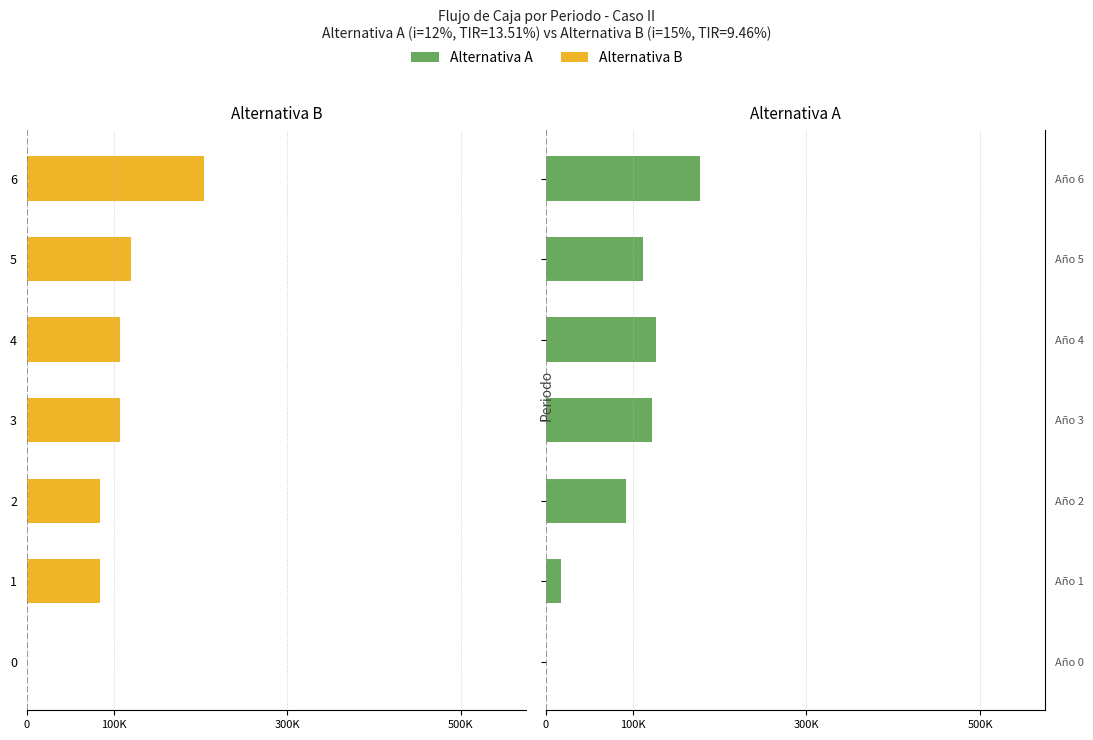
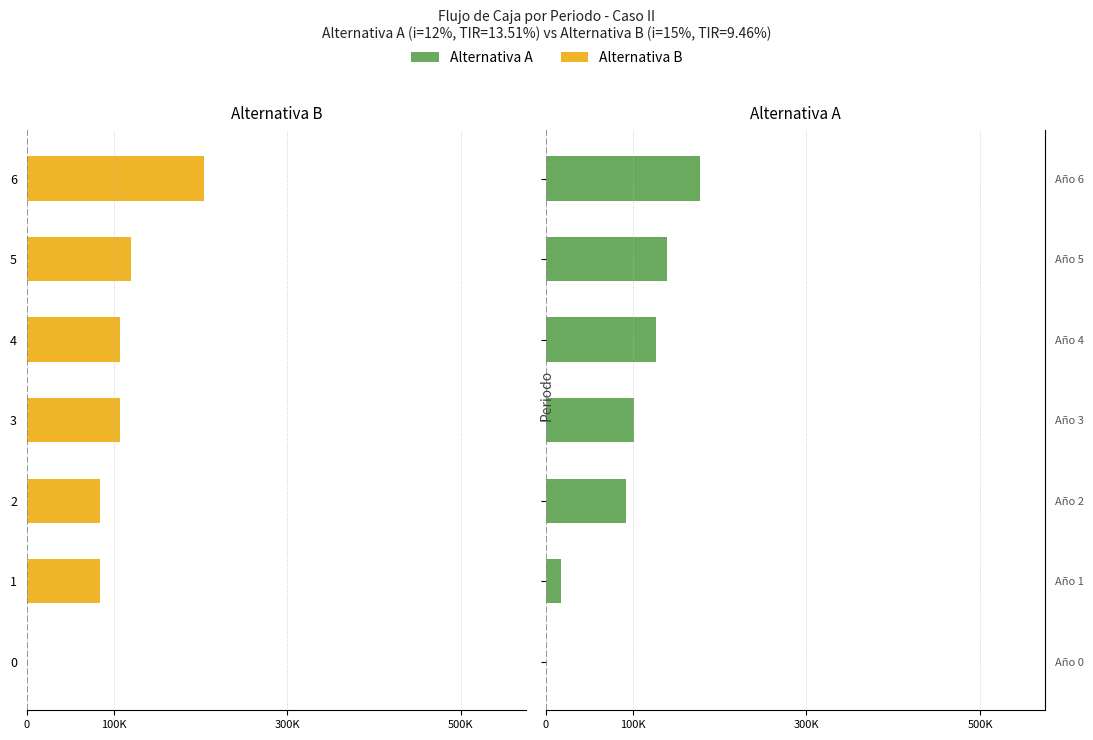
Alternativa A, Año 5: 110000 -> 140000
Alternativa A, Año 3: 120000 -> 100000
